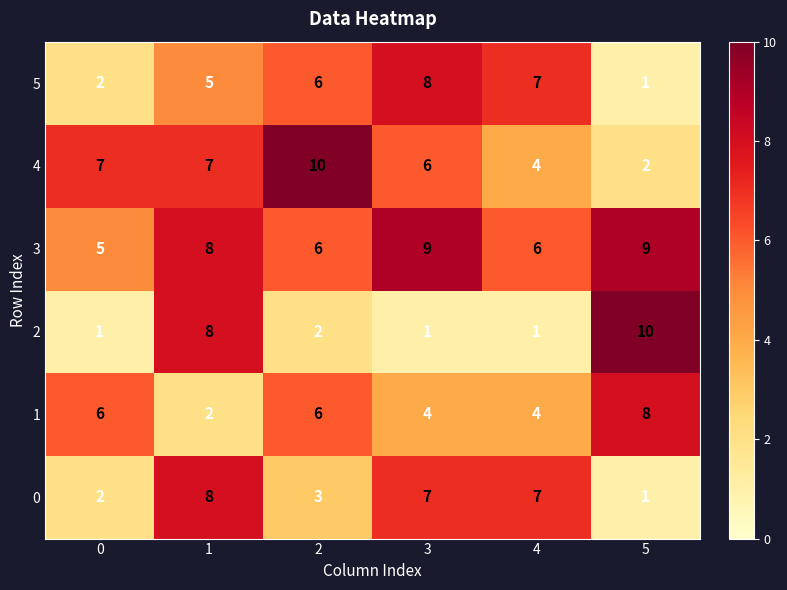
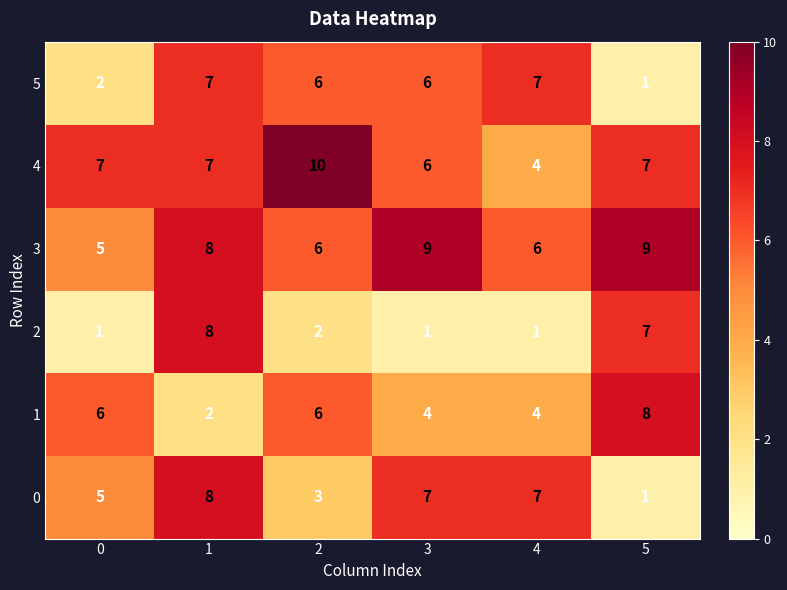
5, 1: 5 -> 7
5, 3: 8 -> 6
4, 5: 2 -> 7
2, 5: 10 -> 7
0, 0: 2 -> 5
